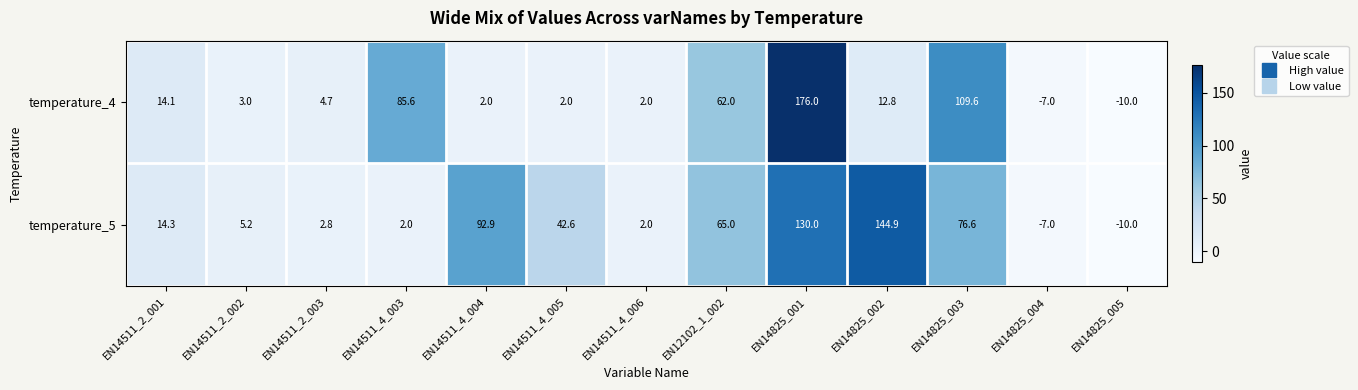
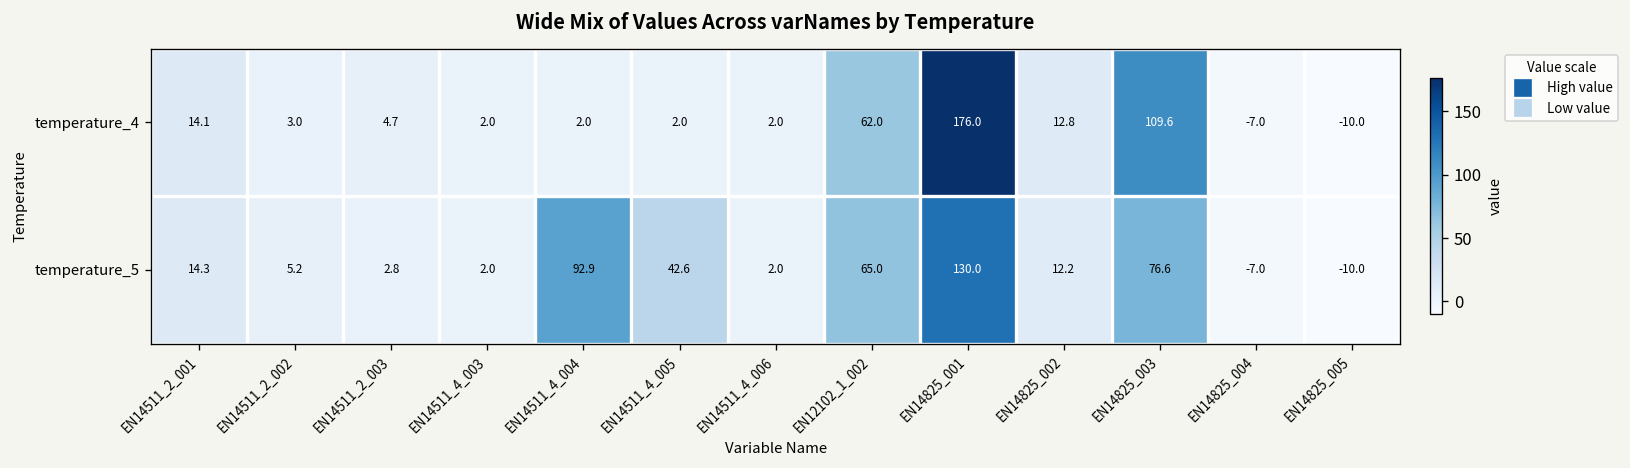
temperature_4, EN14511_4_003: 85.6 -> 2.0
temperature_5, EN14825_002: 144.9 -> 12.2
